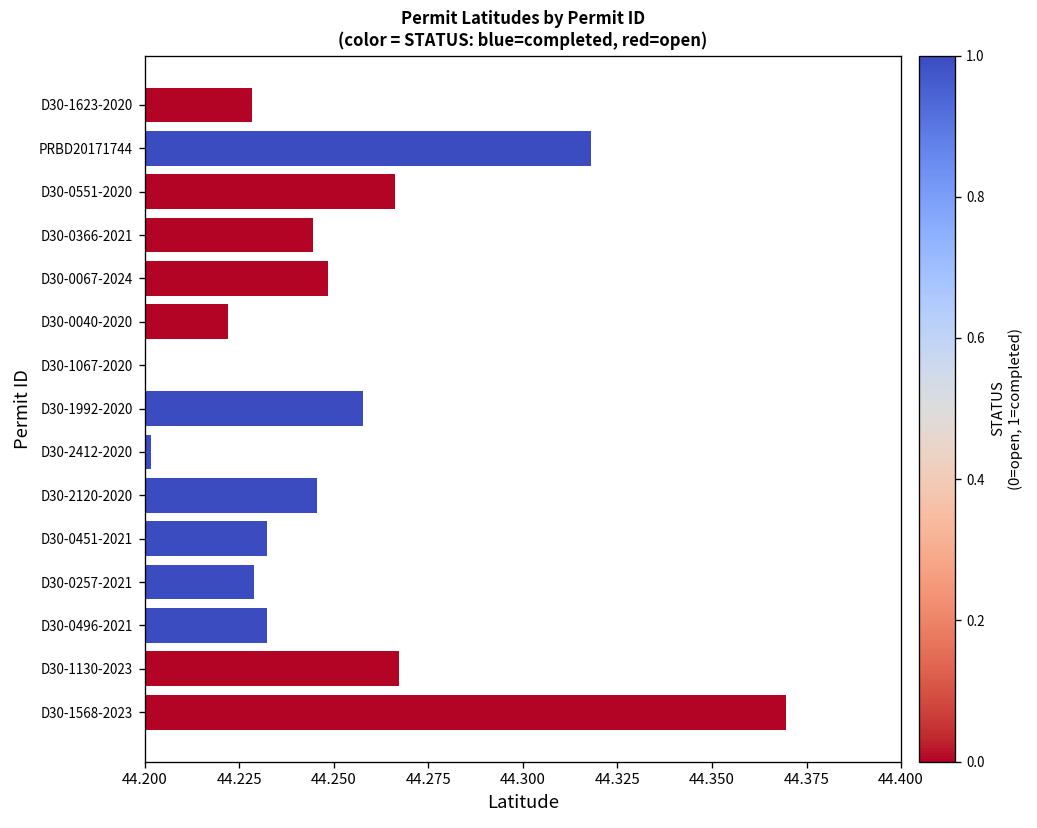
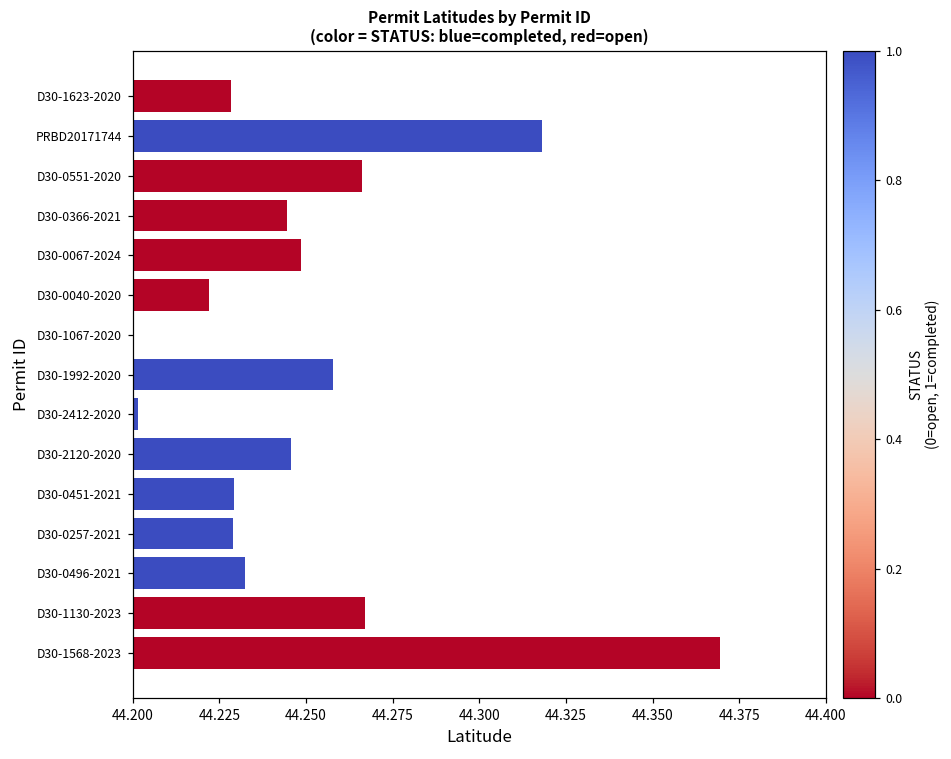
D30-0451-2021: 44.232 -> 44.229
